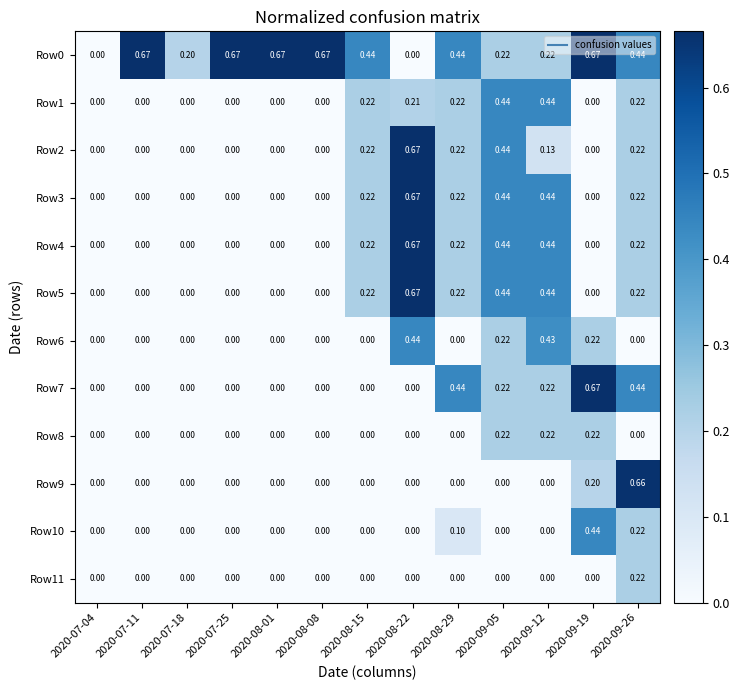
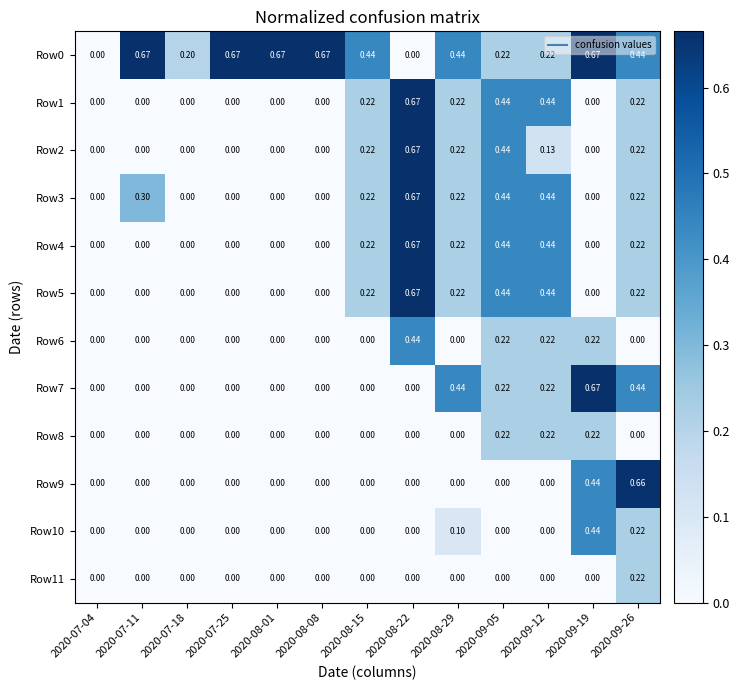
Row1, 2020-08-22: 0.21 -> 0.67
Row3, 2020-07-11: 0.00 -> 0.30
Row6, 2020-09-12: 0.43 -> 0.22
Row9, 2020-09-19: 0.20 -> 0.44
